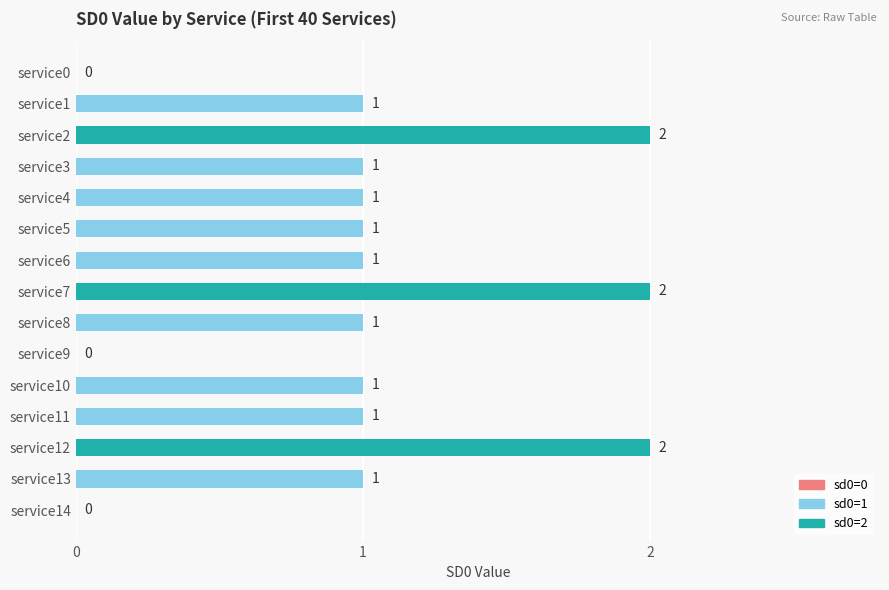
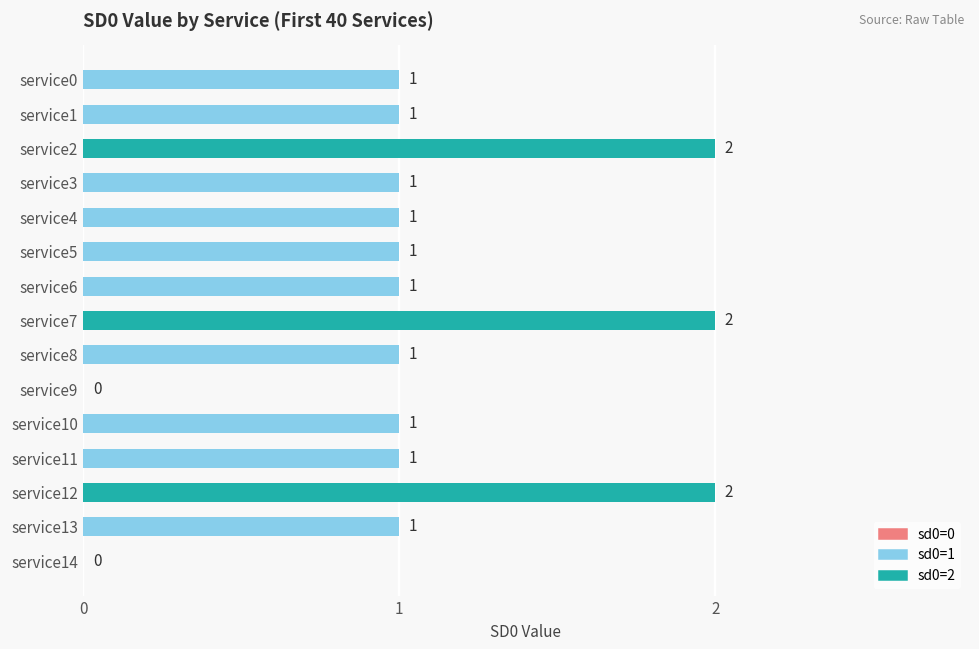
service0: 0 -> 1
